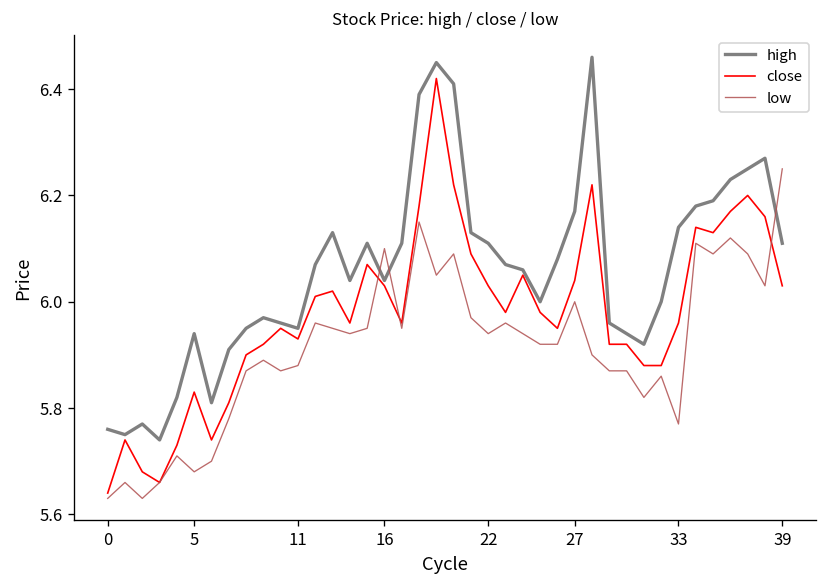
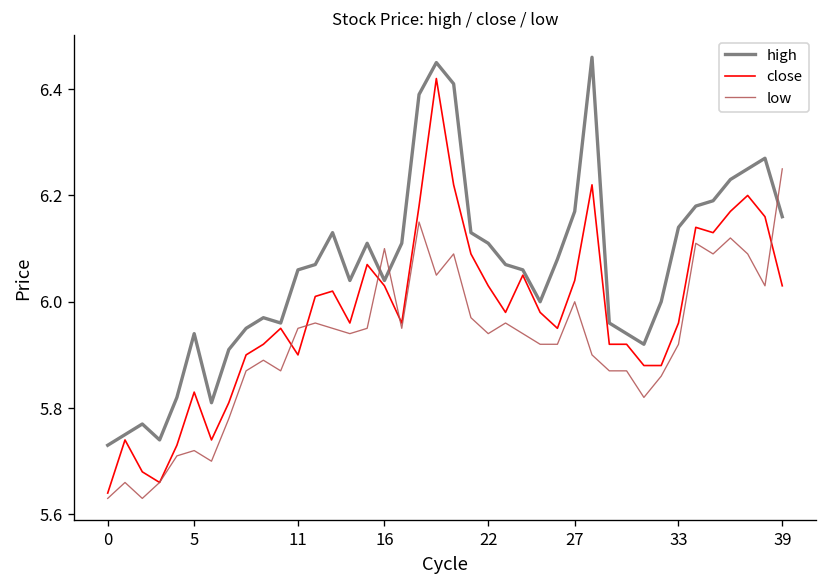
high, 0: 5.76 -> 5.73
low, 5: 5.68 -> 5.72
high, 11: 5.95 -> 6.06
close, 11: 5.93 -> 5.90
low, 11: 5.88 -> 5.95
low, 33: 5.77 -> 5.92
high, 39: 6.11 -> 6.16
